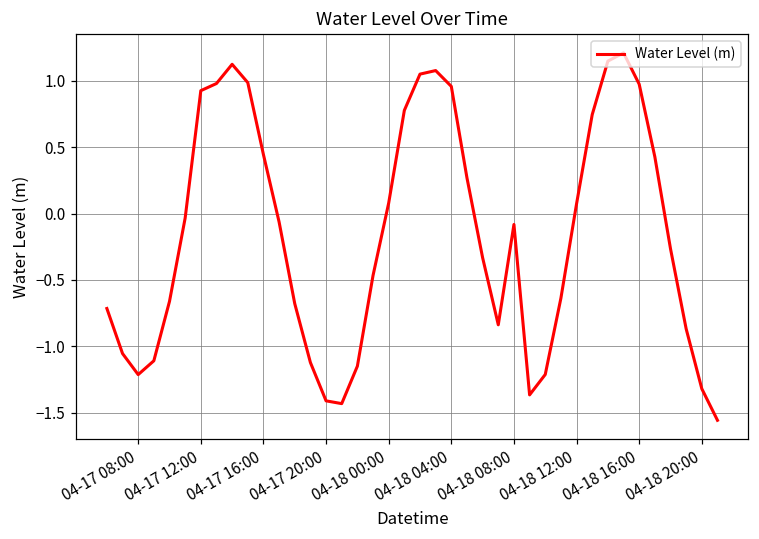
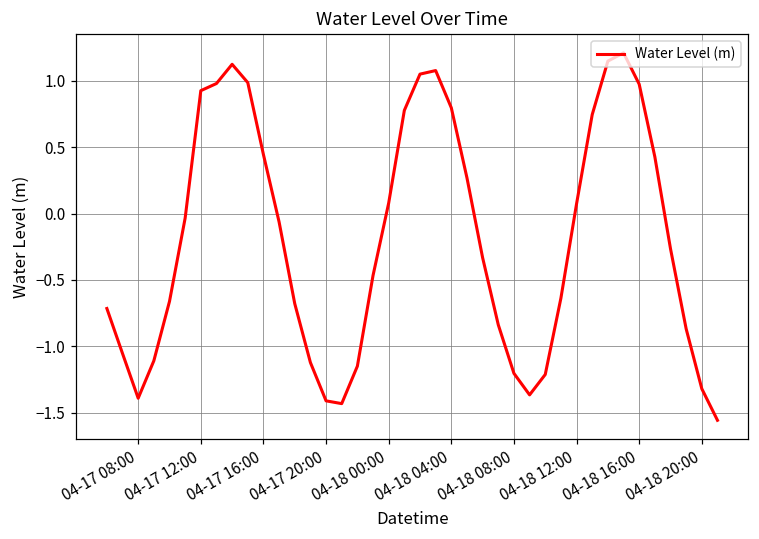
04-17 08:00: -1.21 -> -1.39
04-18 04:00: 0.96 -> 0.80
04-18 08:00: -0.08 -> -1.20
